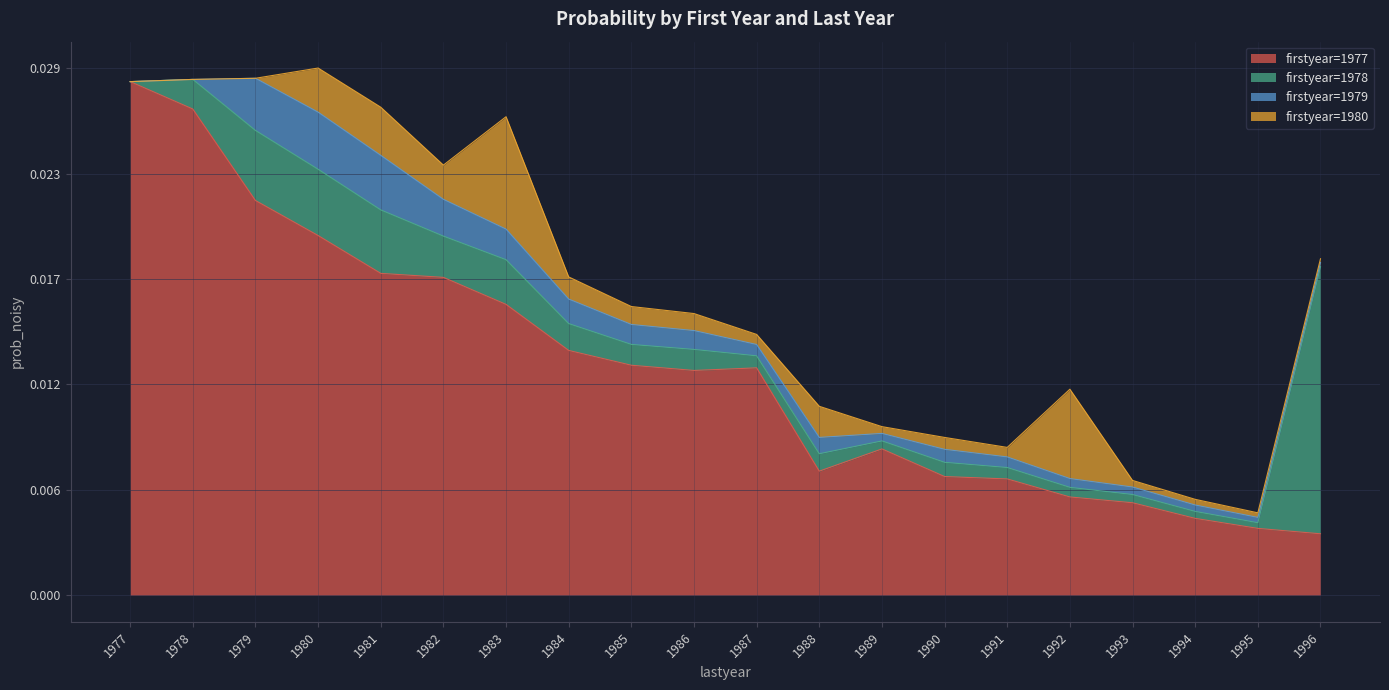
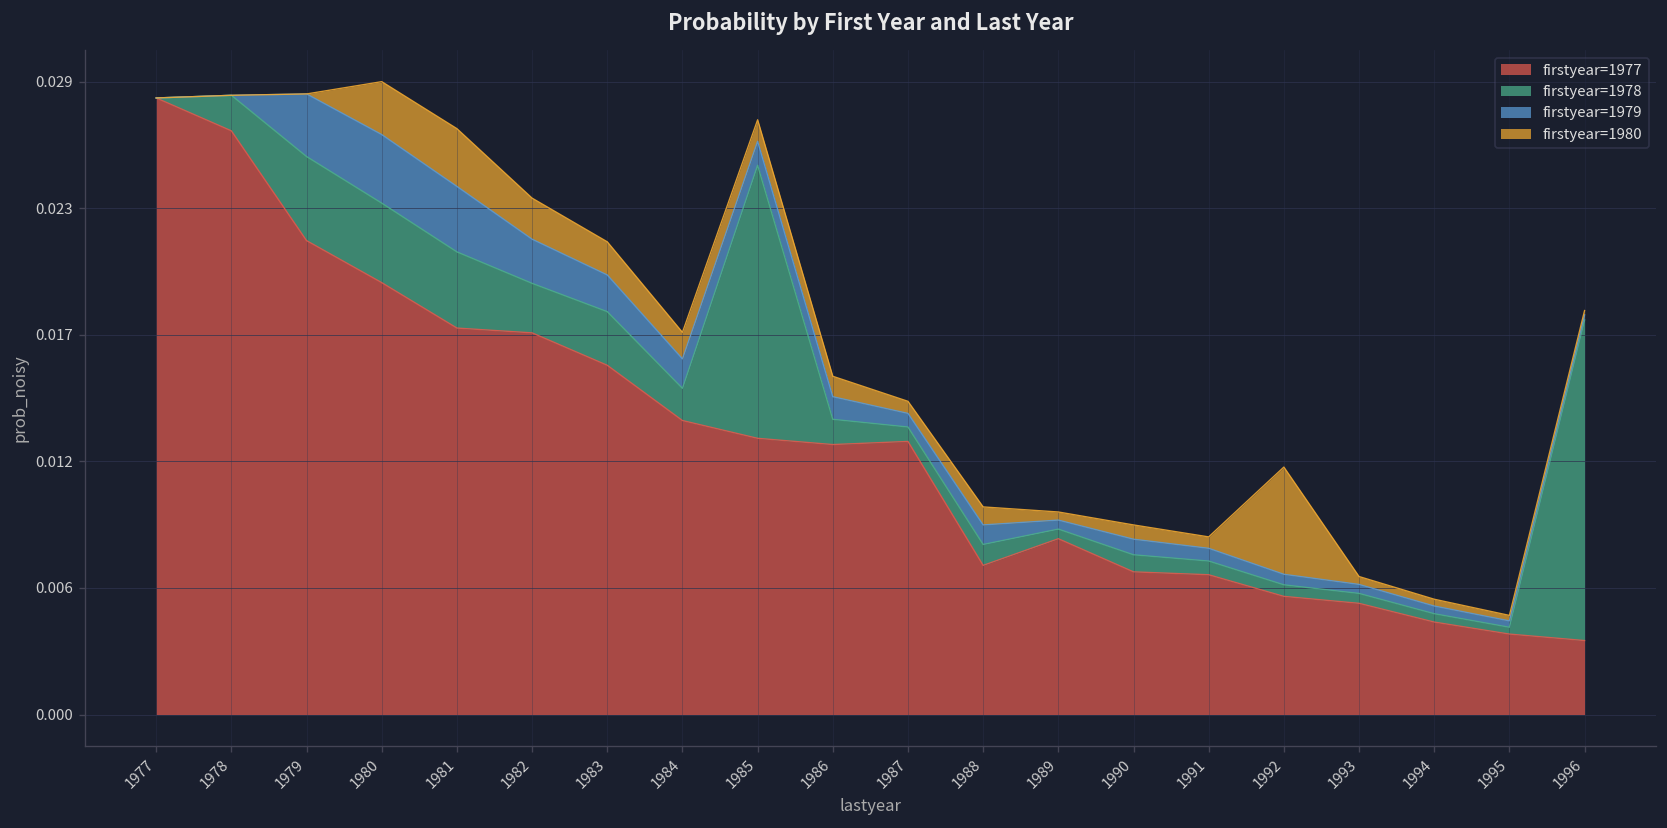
firstyear=1980, 1983: 0.0061 -> 0.0015
firstyear=1978, 1985: 0.0011 -> 0.0124
firstyear=1980, 1988: 0.0017 -> 0.0008
